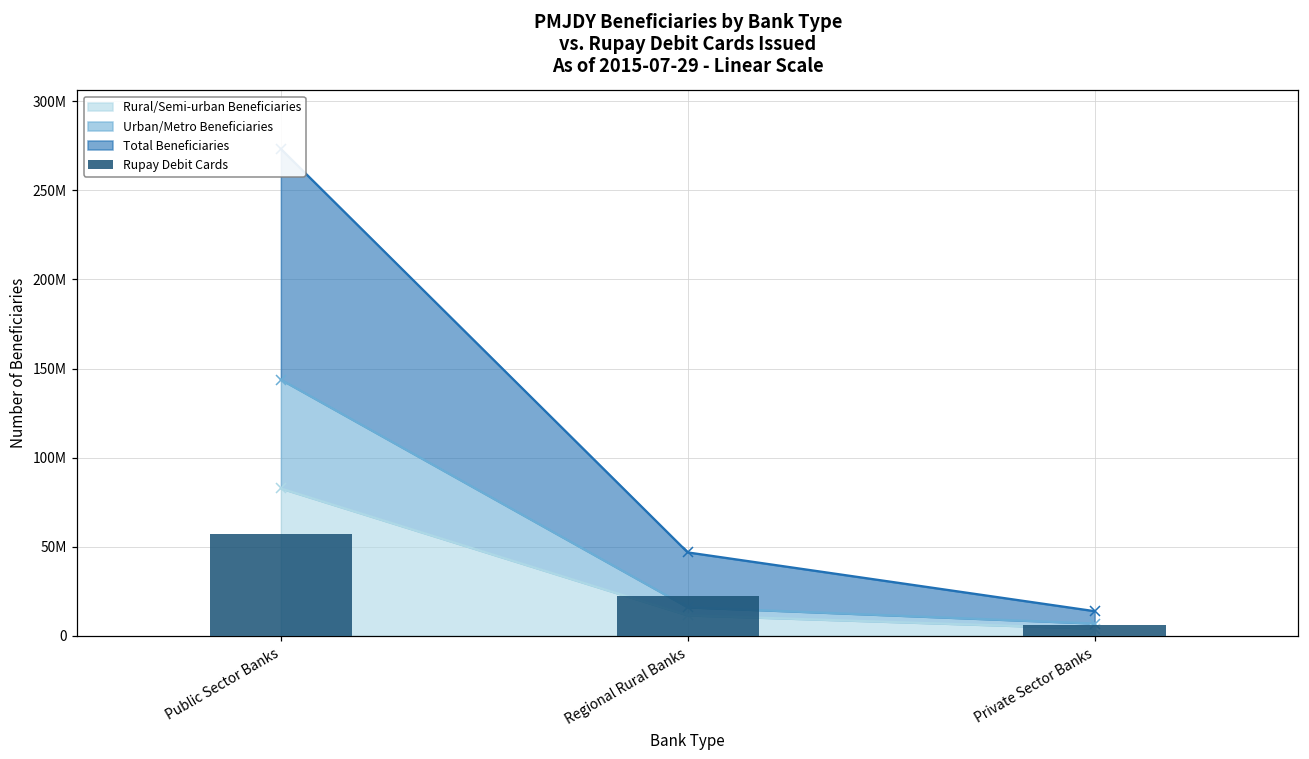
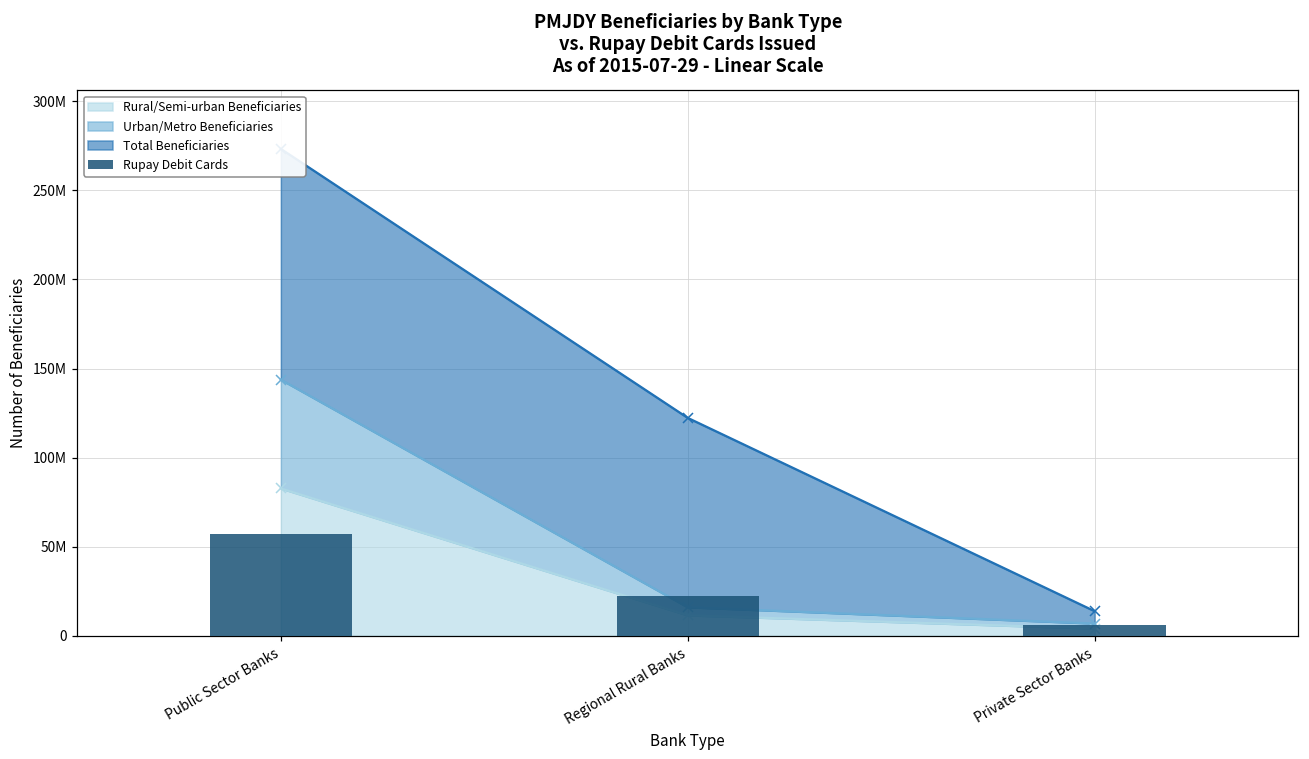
Total Beneficiaries, Regional Rural Banks: 31000000 -> 106000000
